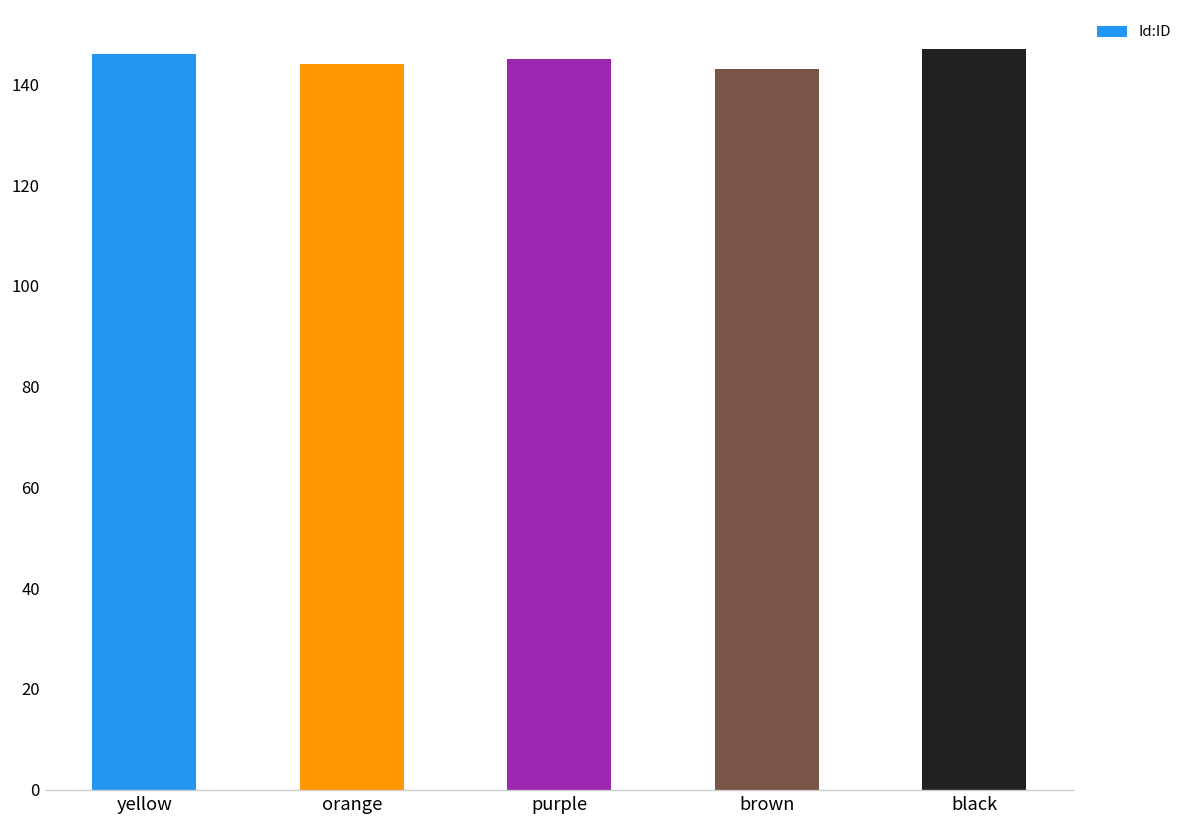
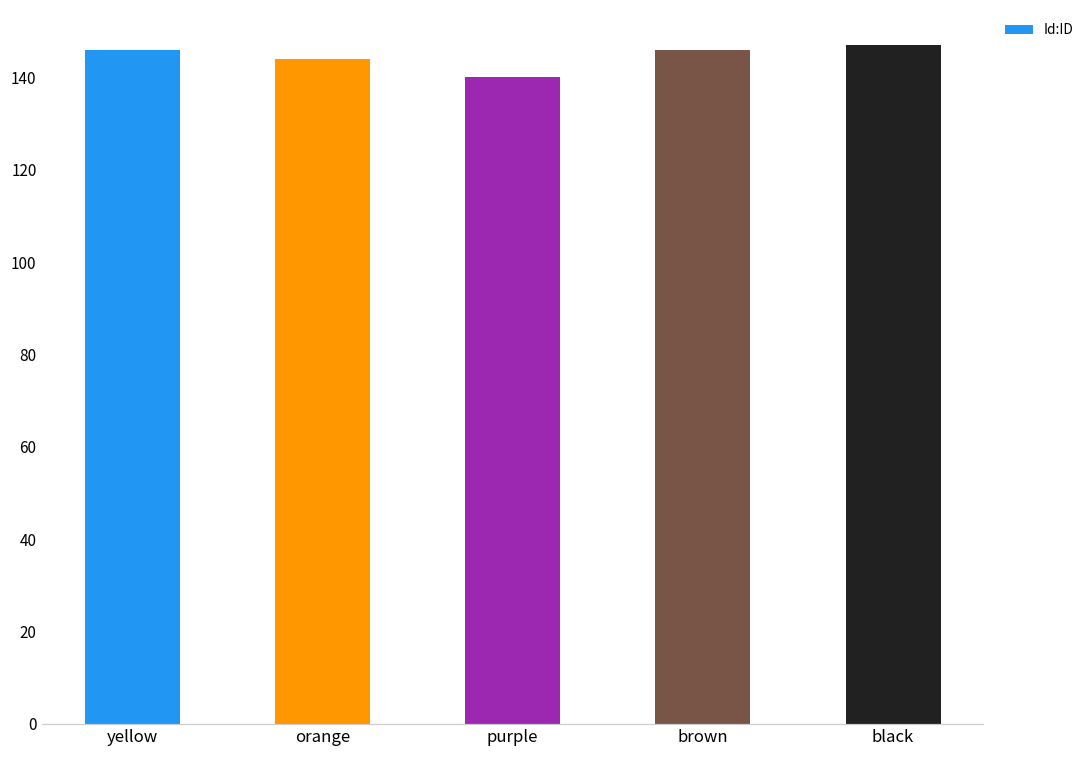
purple: 145 -> 140
brown: 143 -> 146
